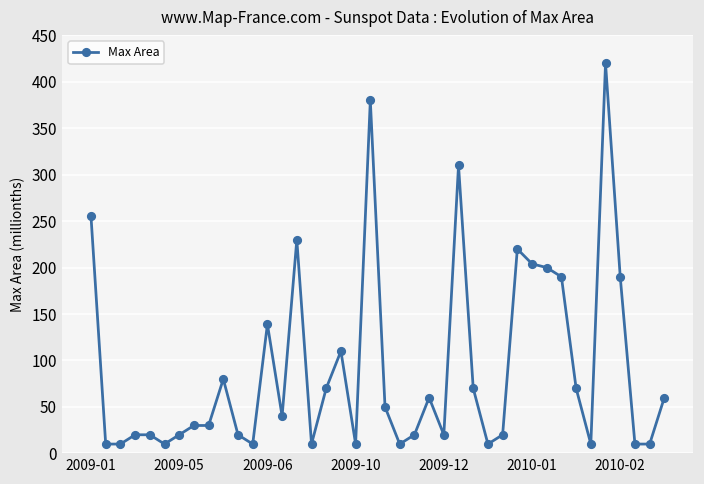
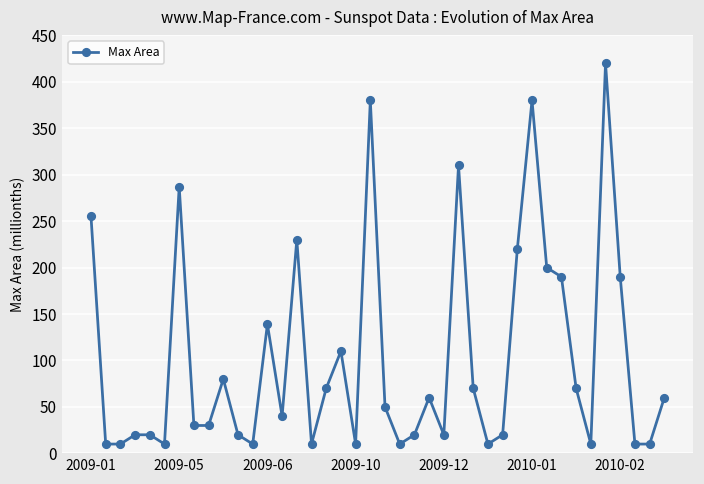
2009-05: 20 -> 290
2010-01: 200 -> 380
